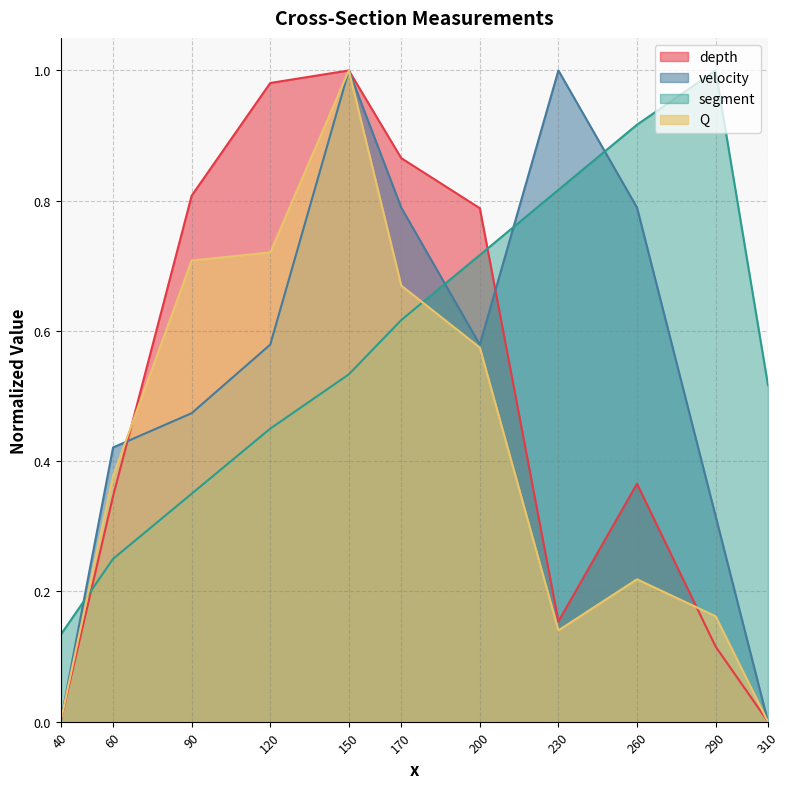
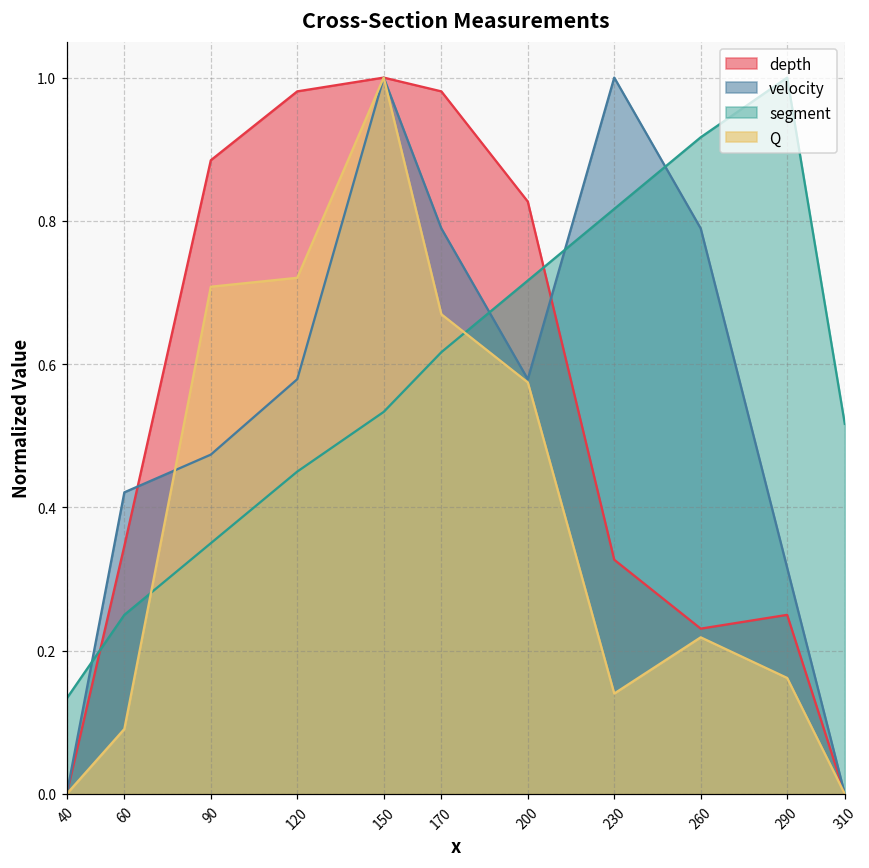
Q, 60: 0.38 -> 0.09
depth, 90: 0.81 -> 0.88
depth, 170: 0.87 -> 0.98
depth, 200: 0.79 -> 0.83
depth, 230: 0.15 -> 0.33
depth, 260: 0.37 -> 0.23
depth, 290: 0.12 -> 0.25
